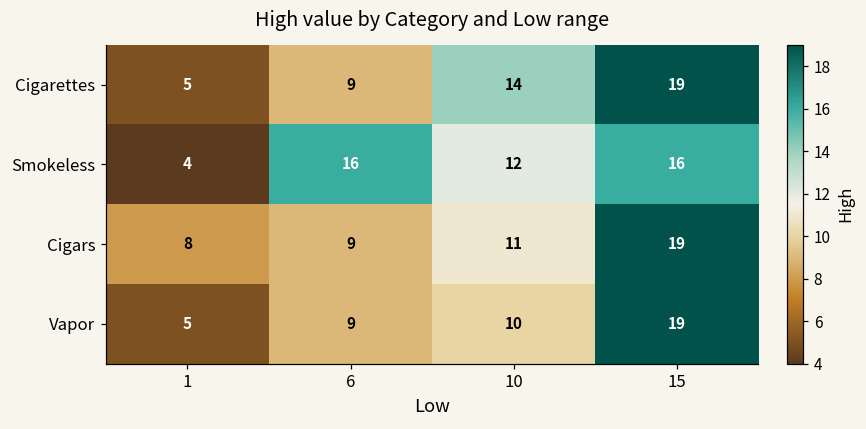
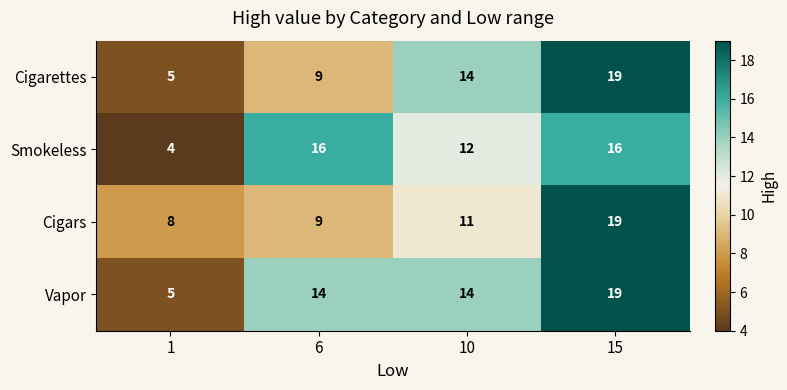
Vapor, 6: 9 -> 14
Vapor, 10: 10 -> 14
